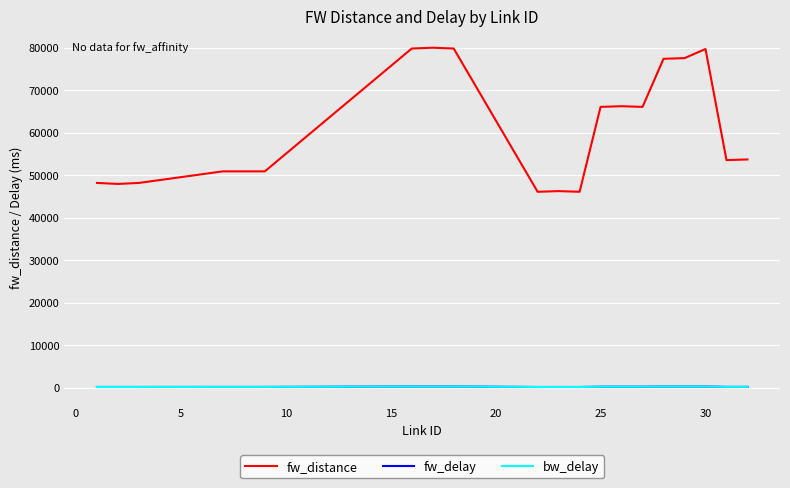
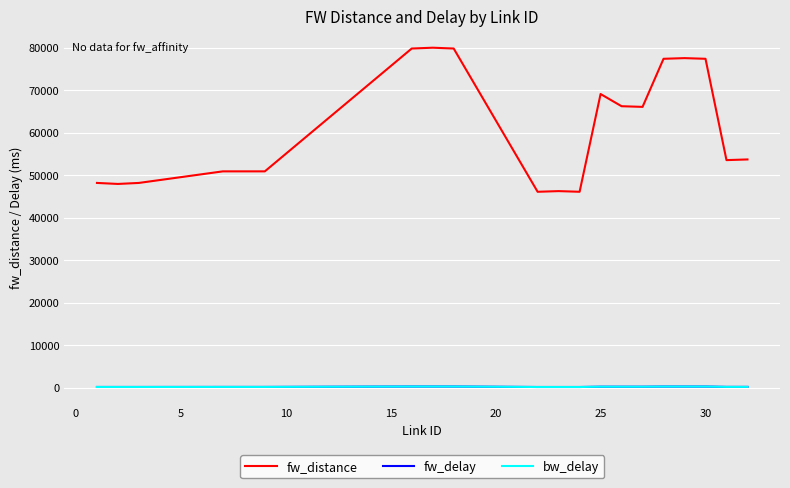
fw_distance, 25: 66000 -> 69000
fw_distance, 30: 80000 -> 77000
